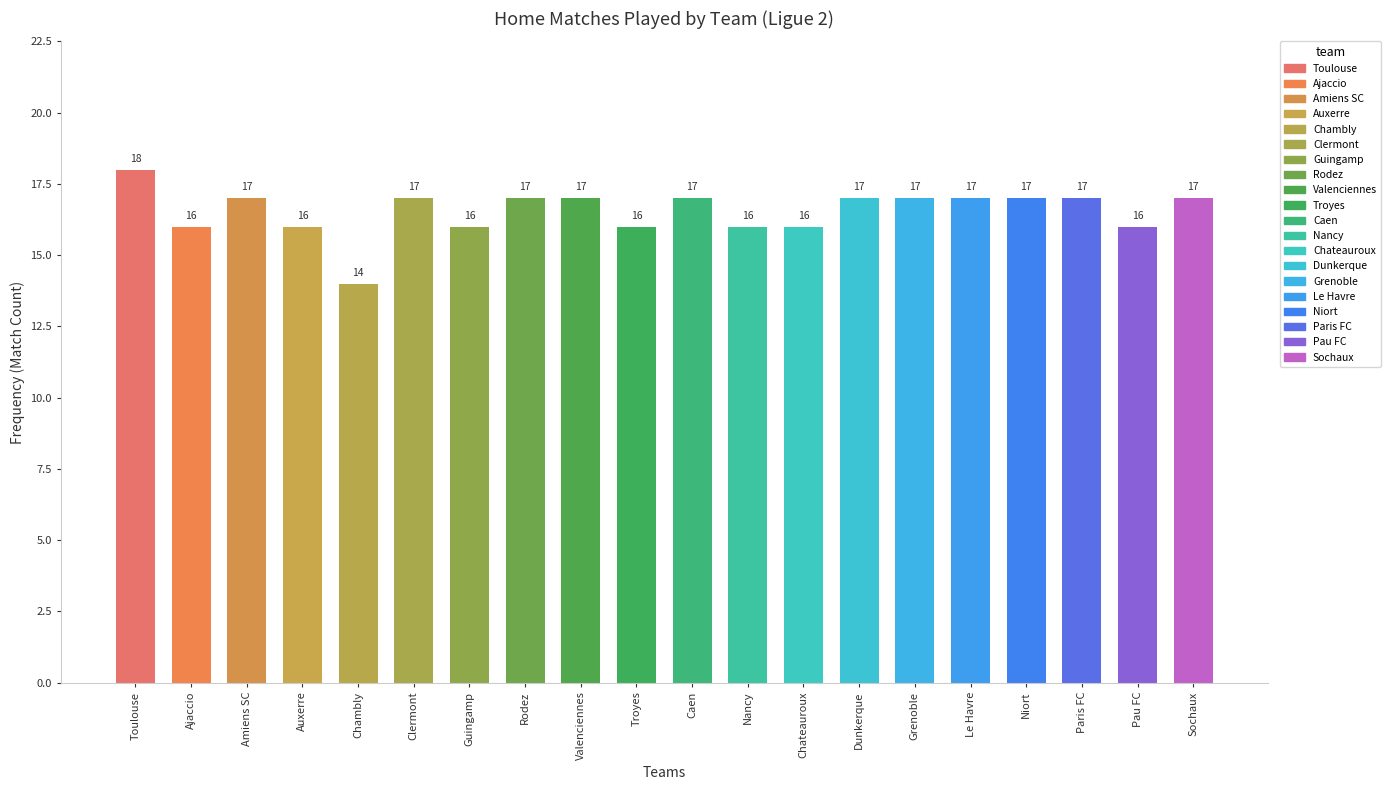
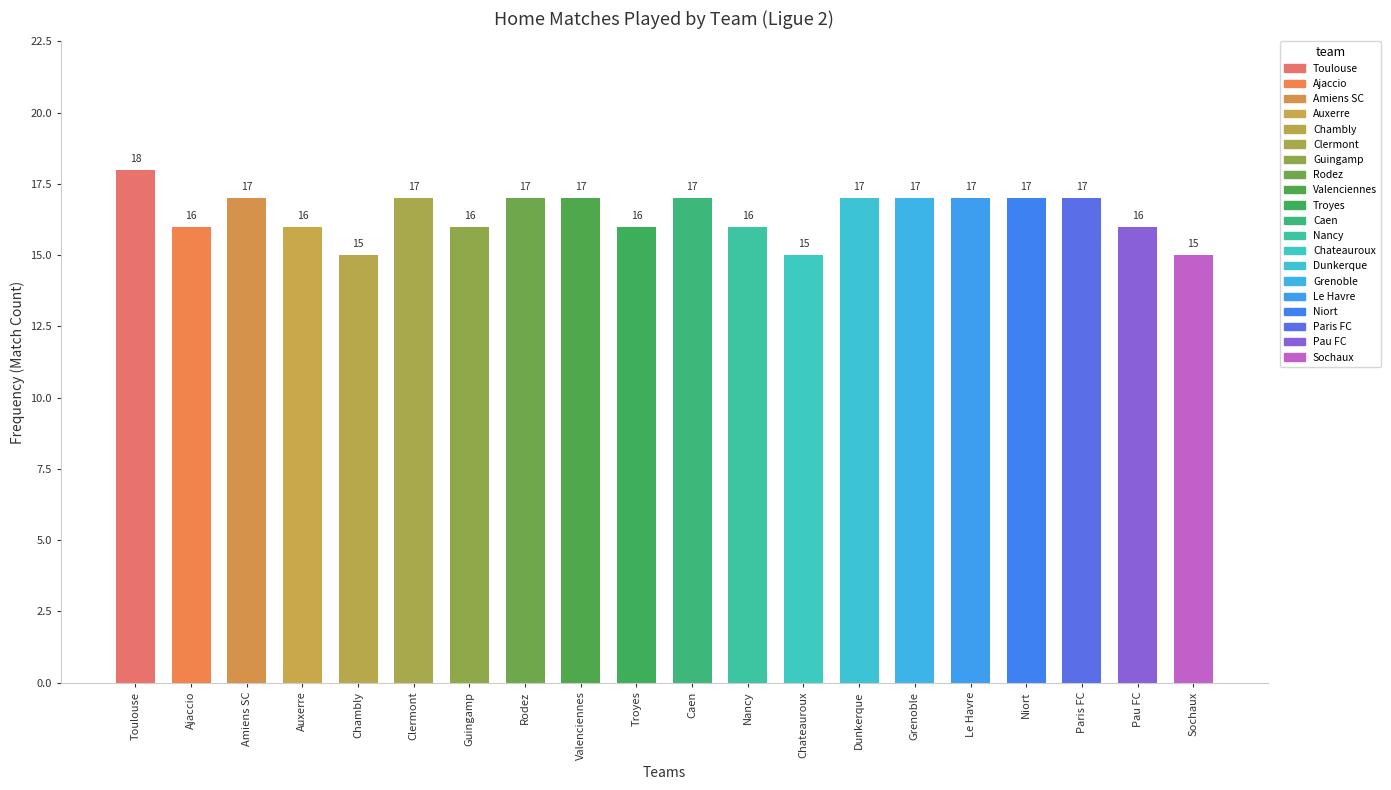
Chambly: 14 -> 15
Chateauroux: 16 -> 15
Sochaux: 17 -> 15
